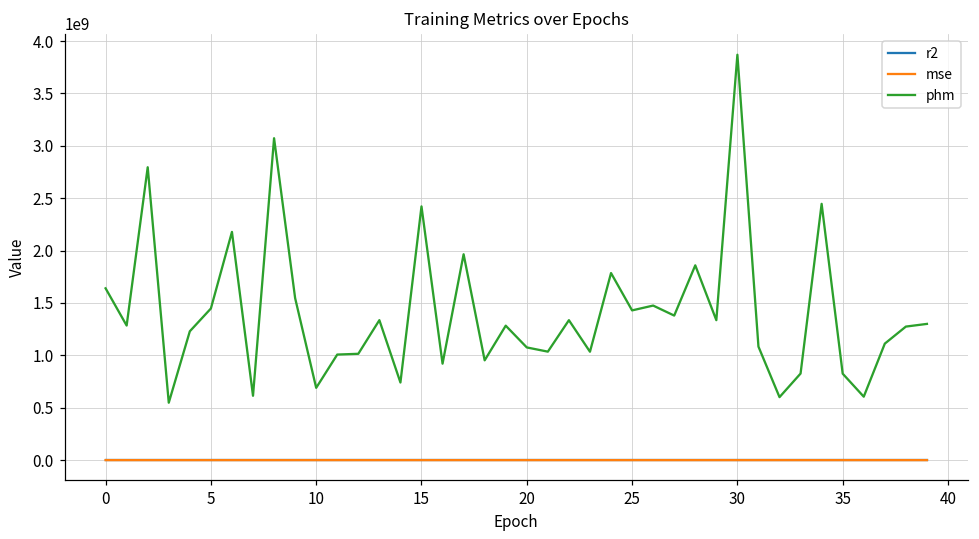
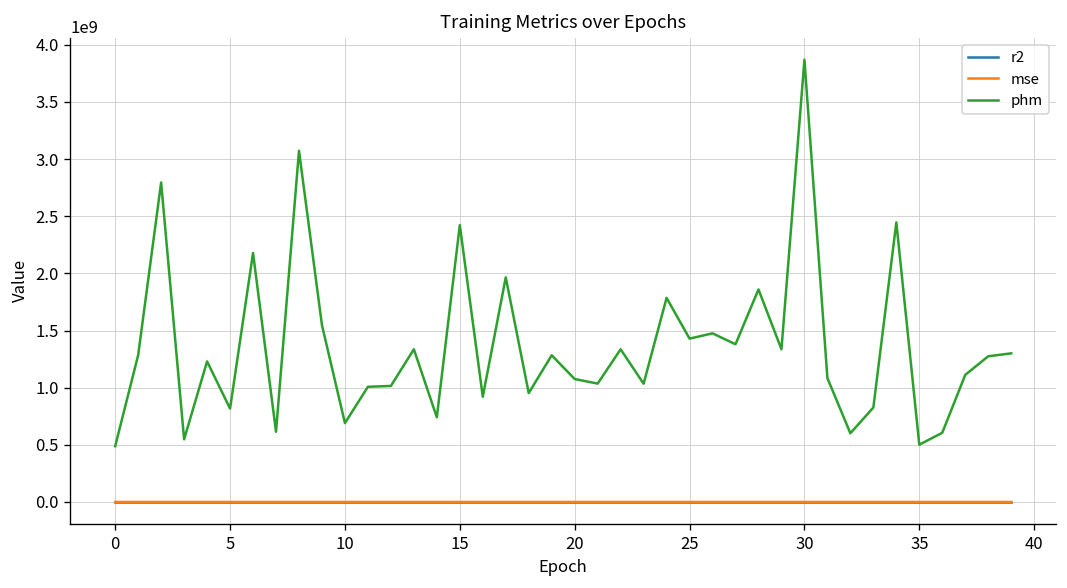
phm, 0: 1600000000 -> 500000000
phm, 5: 1400000000 -> 800000000
phm, 35: 800000000 -> 500000000
